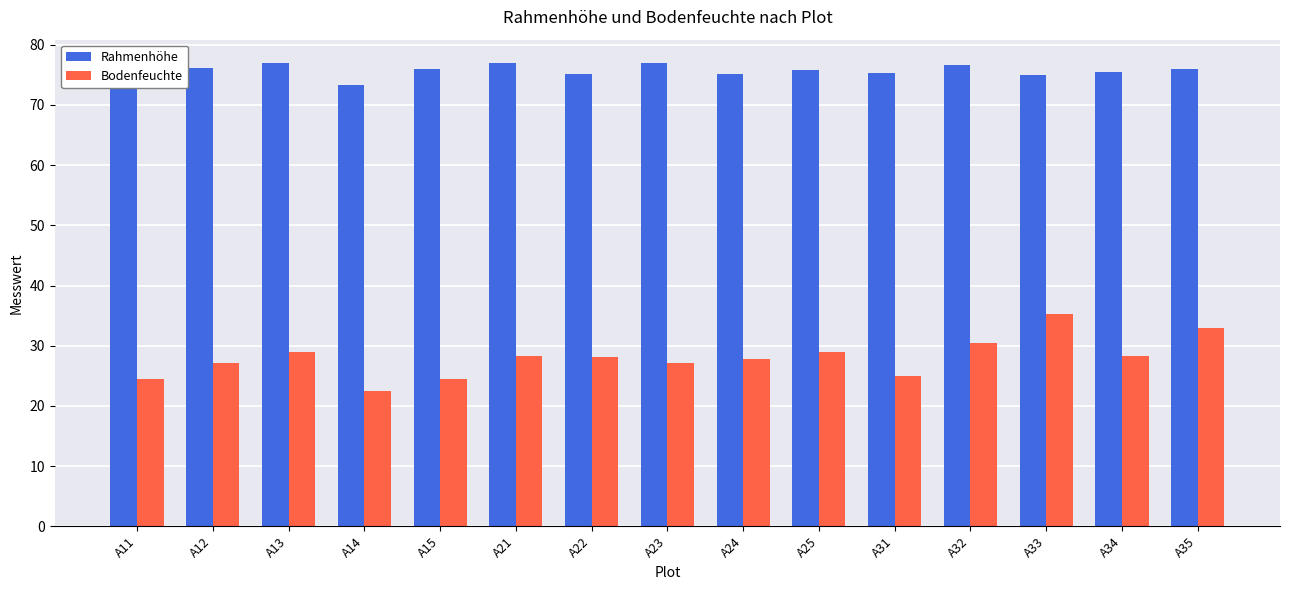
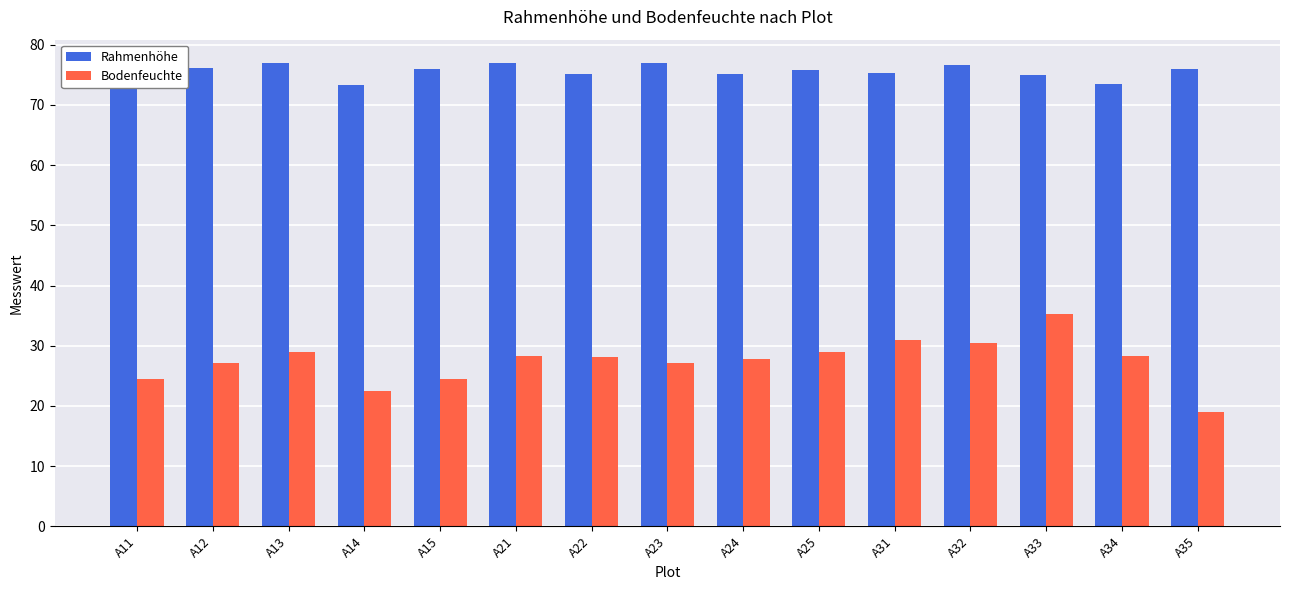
Bodenfeuchte, A31: 25 -> 31
Rahmenhöhe, A34: 76 -> 74
Bodenfeuchte, A35: 33 -> 19
